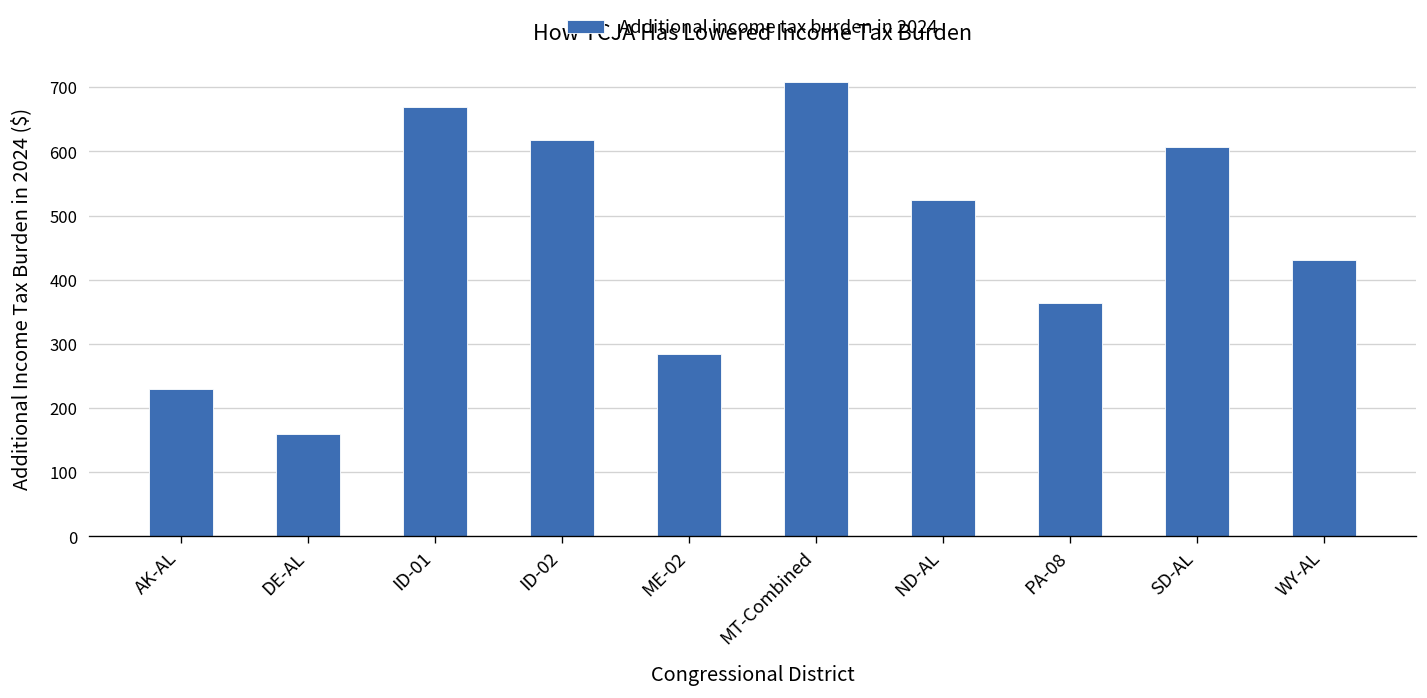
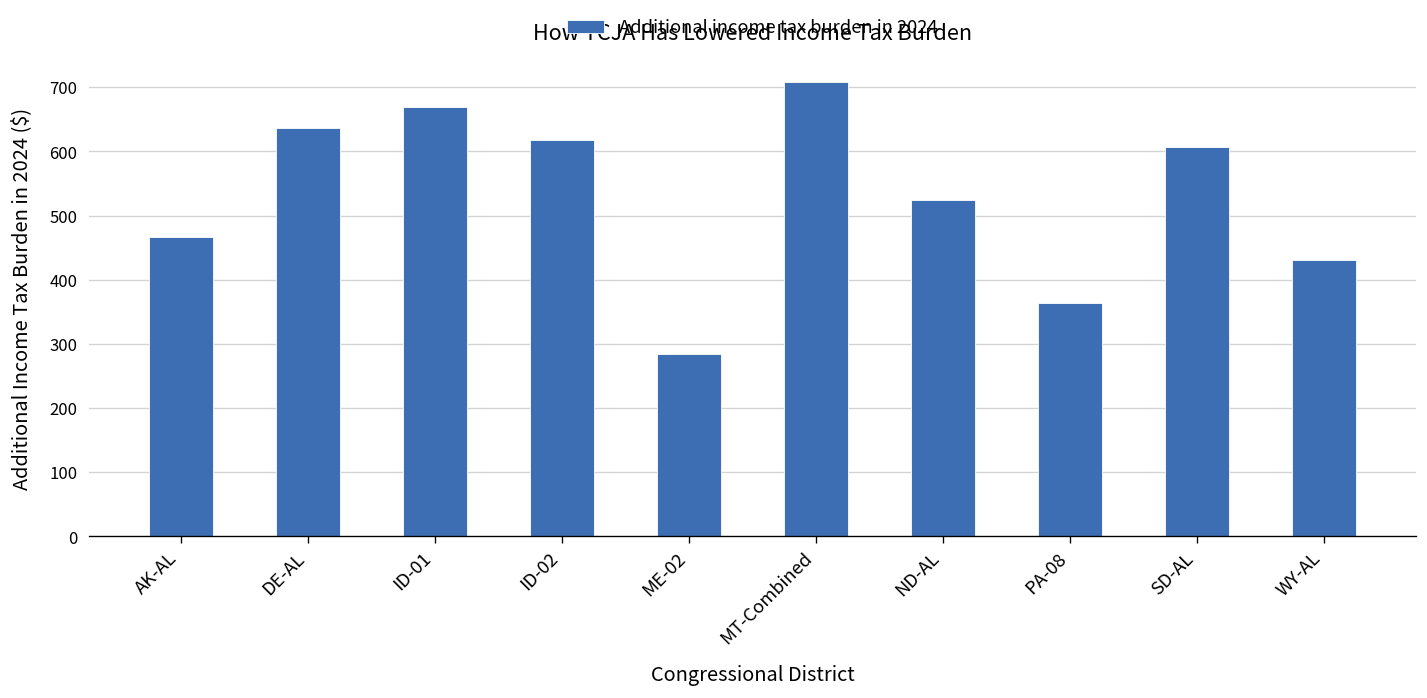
AK-AL: 230 -> 470
DE-AL: 160 -> 640
